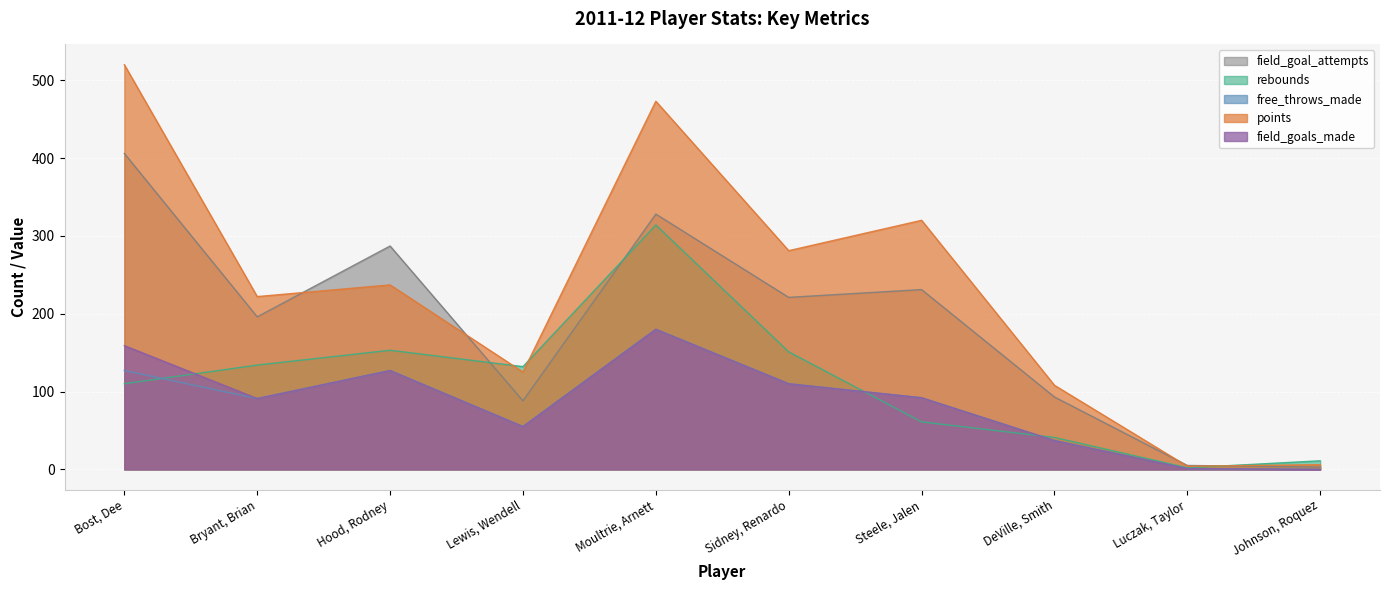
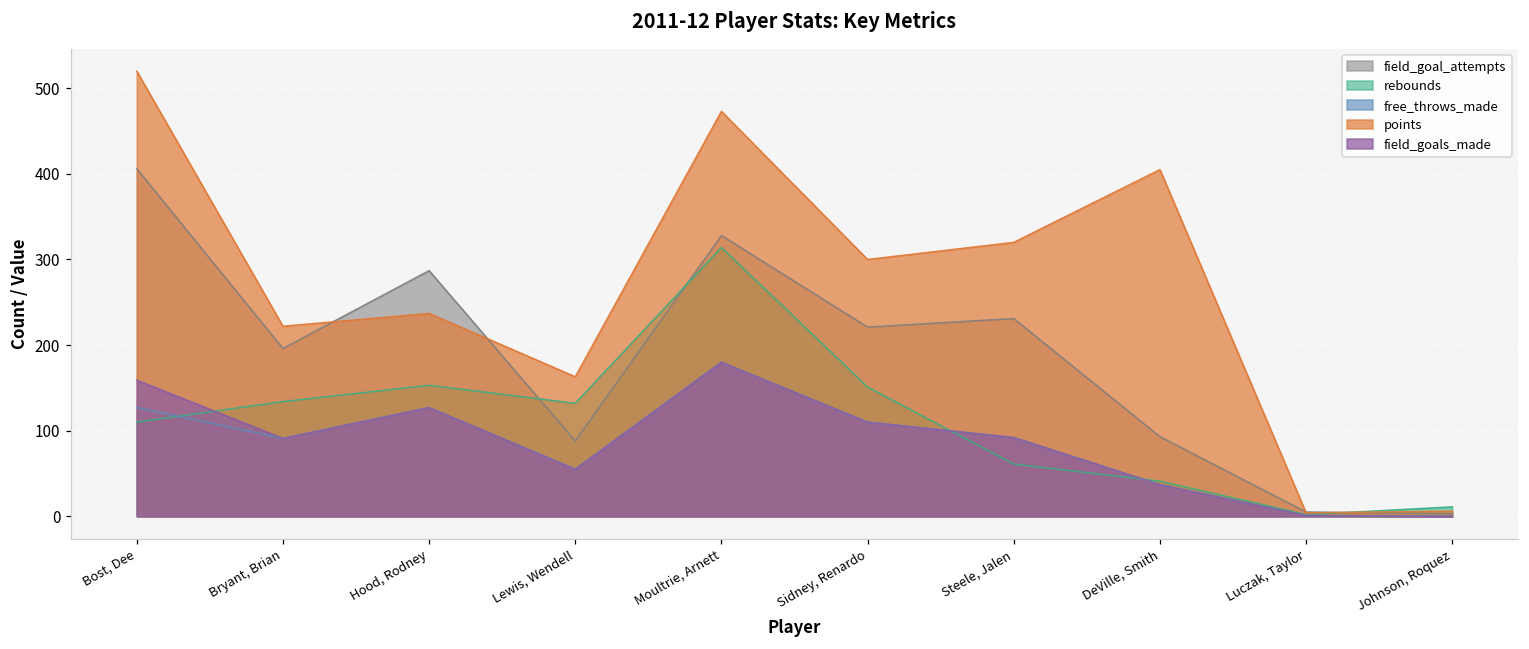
points, Lewis, Wendell: 130 -> 160
points, Sidney, Renardo: 280 -> 300
points, DeVille, Smith: 110 -> 410
